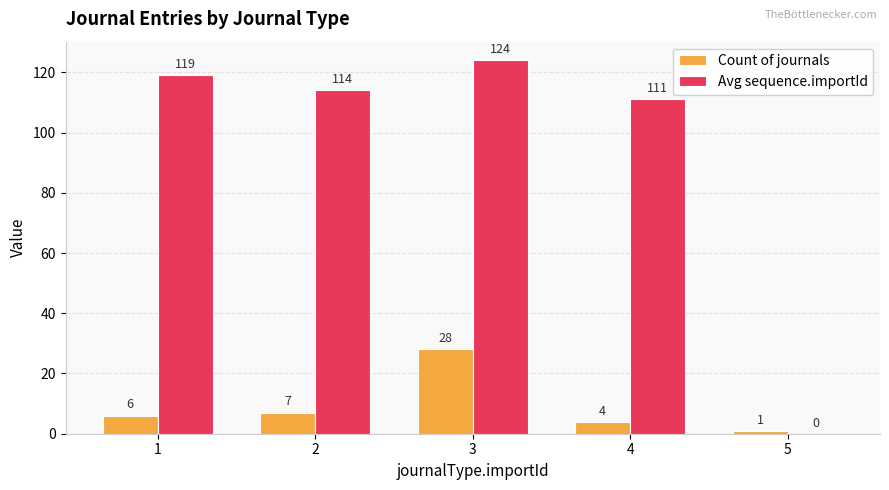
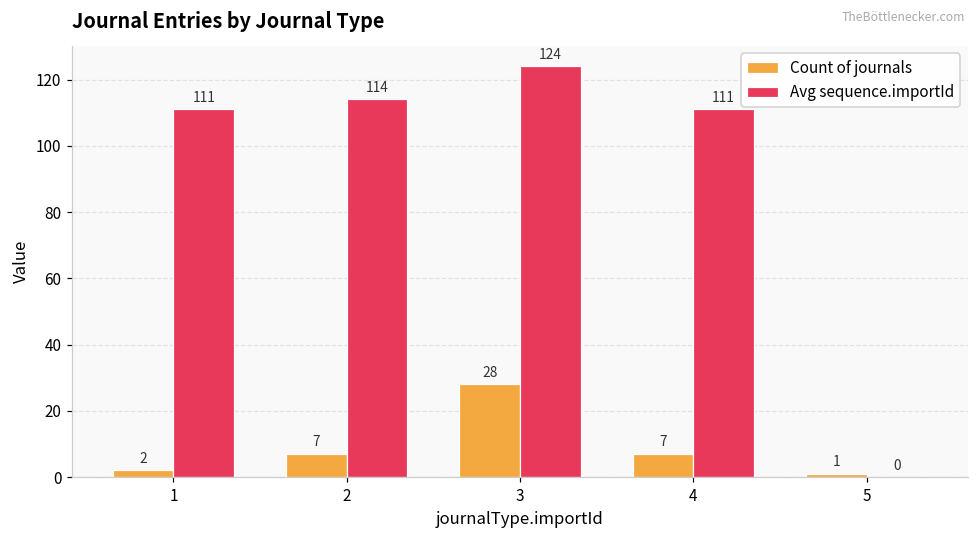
Count of journals, 1: 6 -> 2
Avg sequence.importId, 1: 119 -> 111
Count of journals, 4: 4 -> 7
